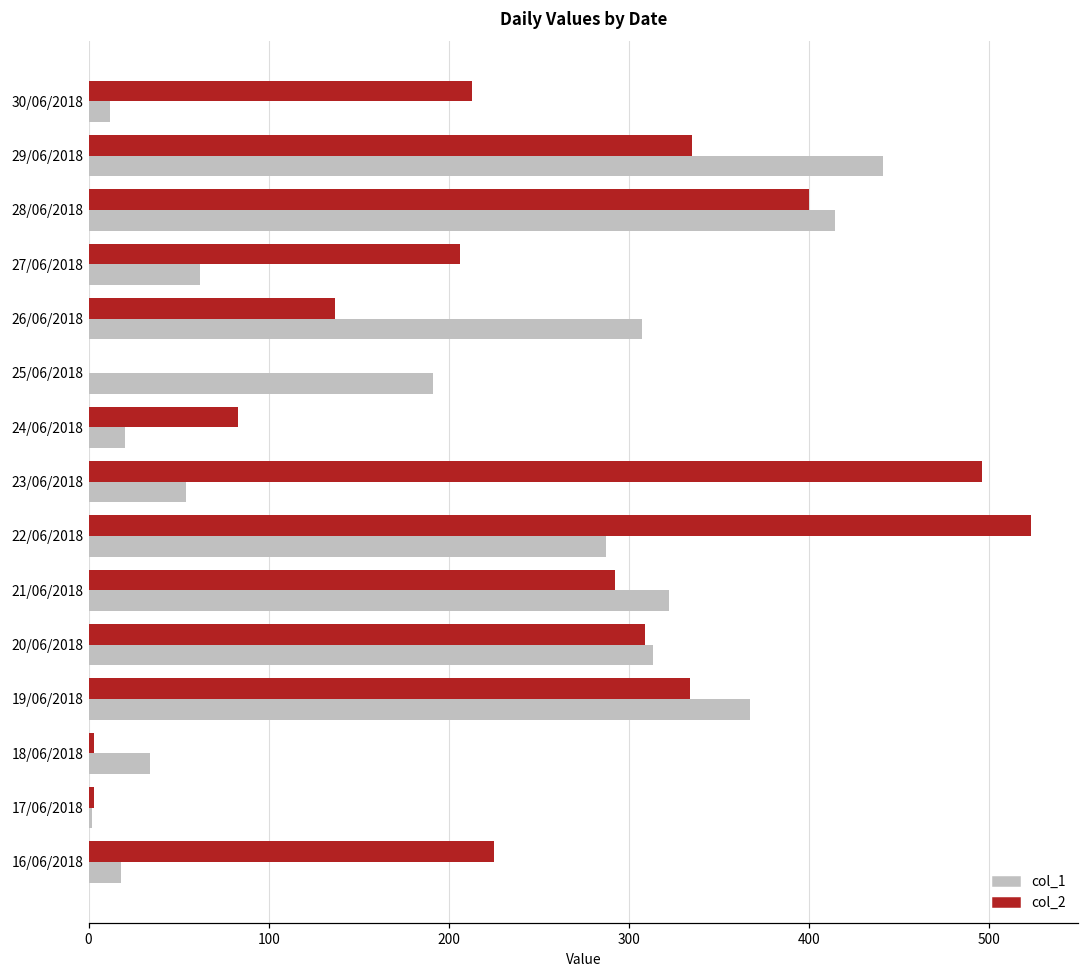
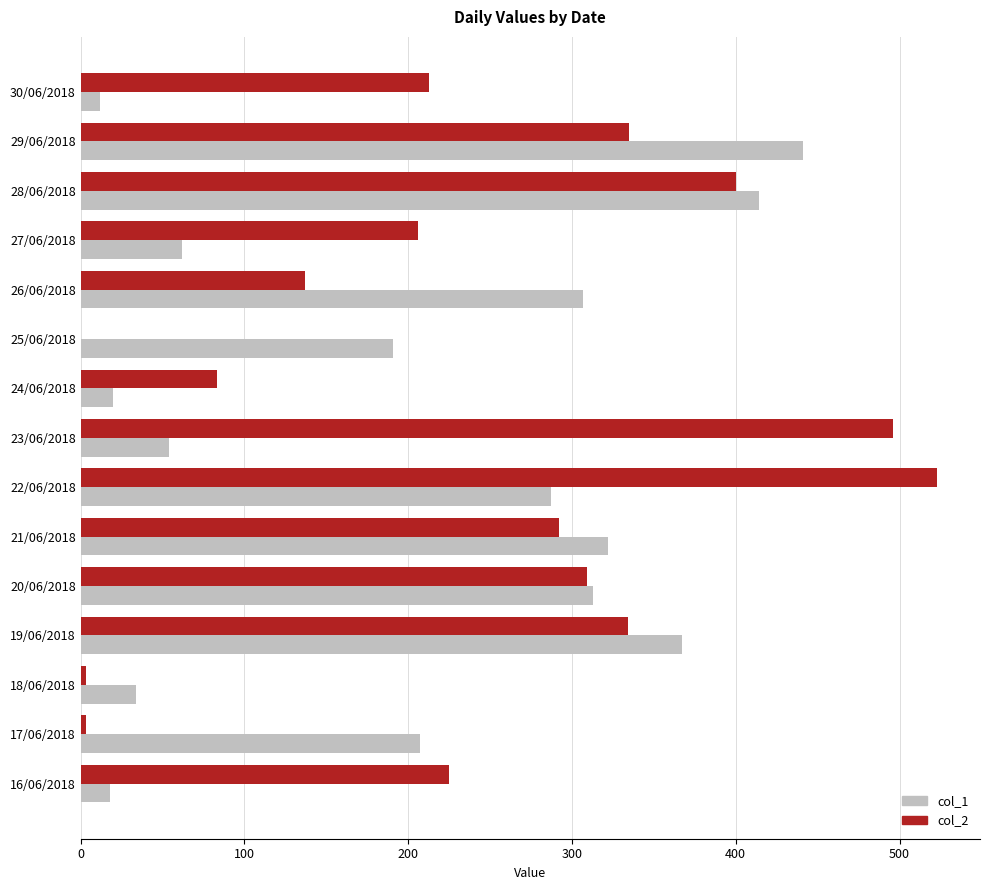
col_1, 17/06/2018: 2 -> 207
